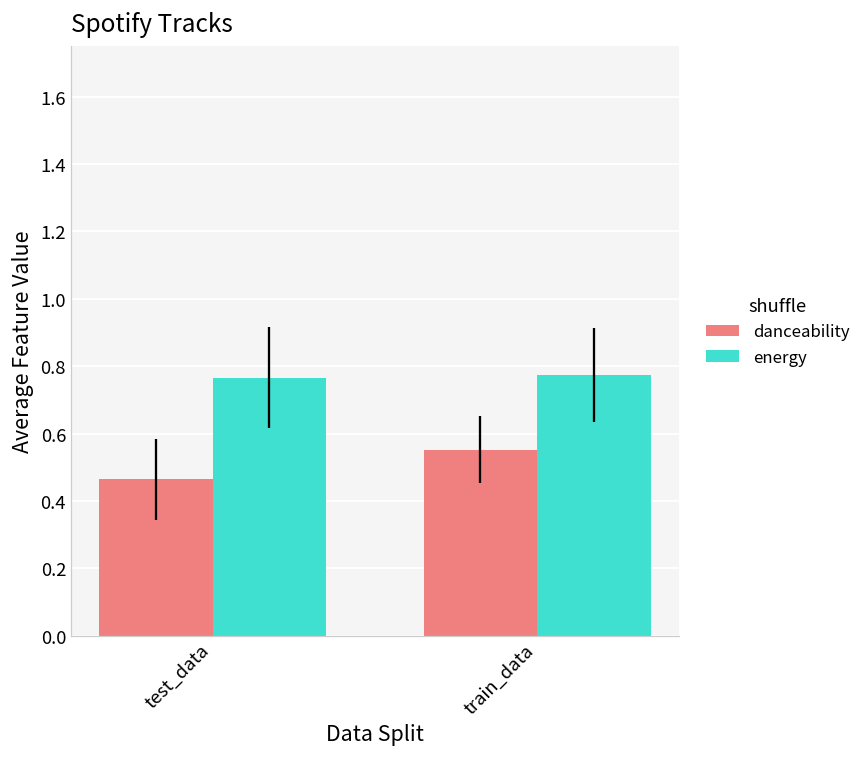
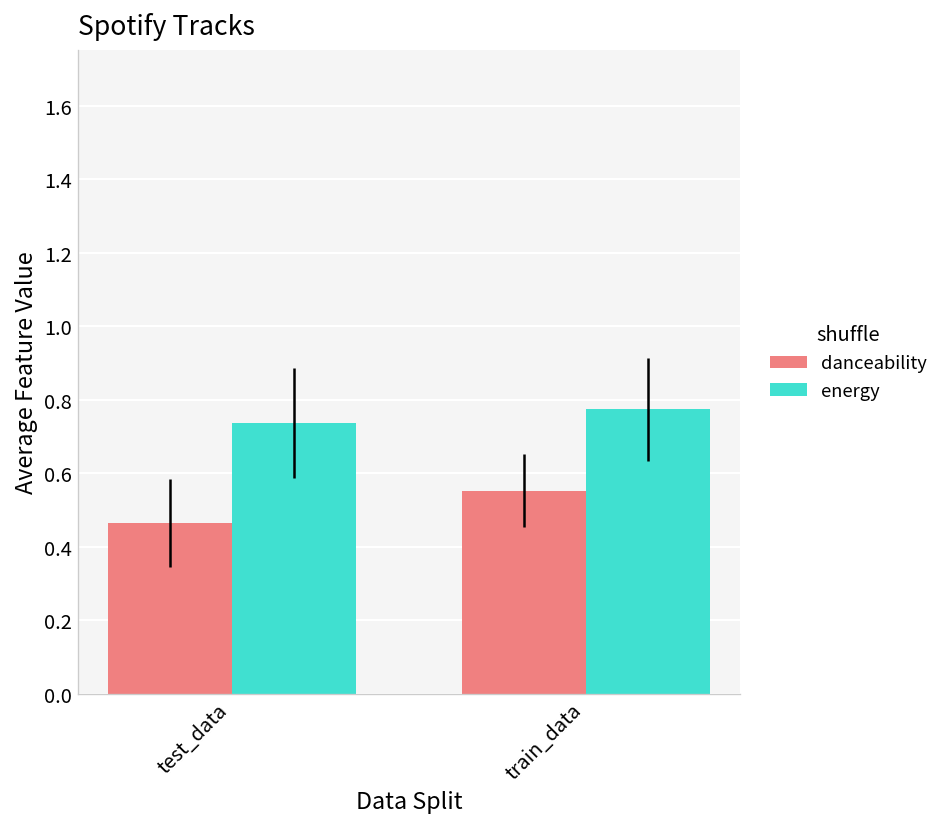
energy, test_data: 0.77 -> 0.74
